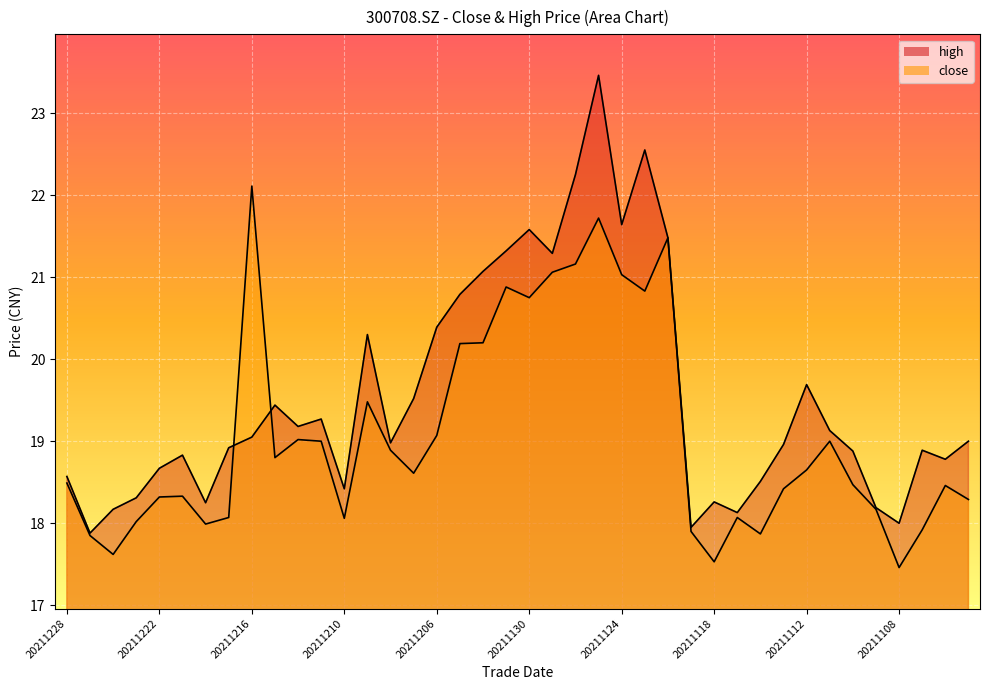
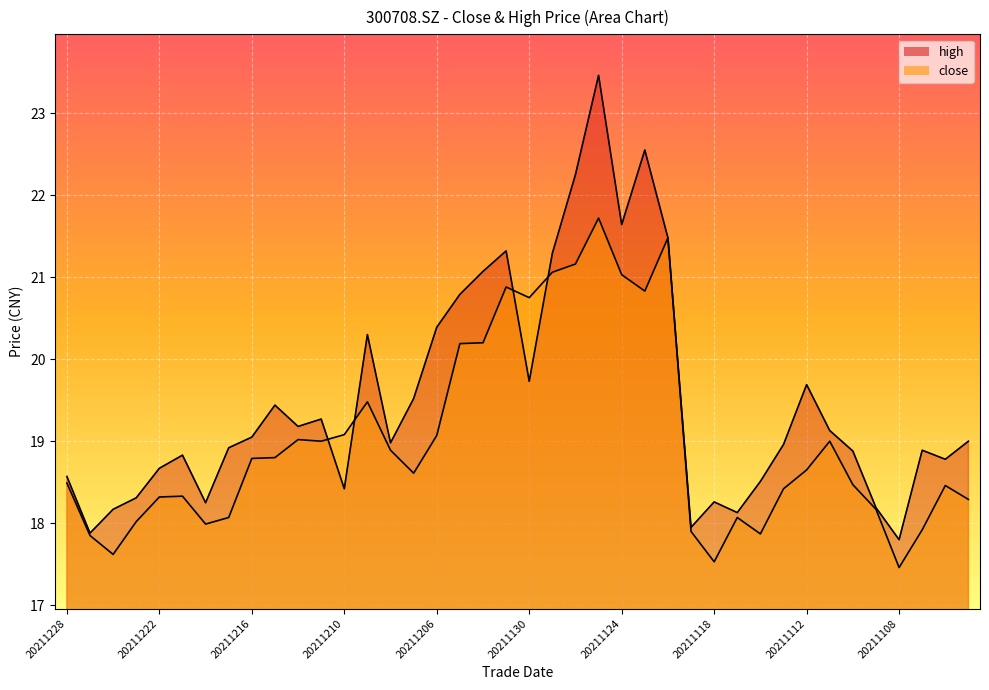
close, 20211216: 22.1 -> 18.8
close, 20211210: 18.1 -> 19.1
high, 20211130: 21.6 -> 19.7
high, 20211108: 18.0 -> 17.8
